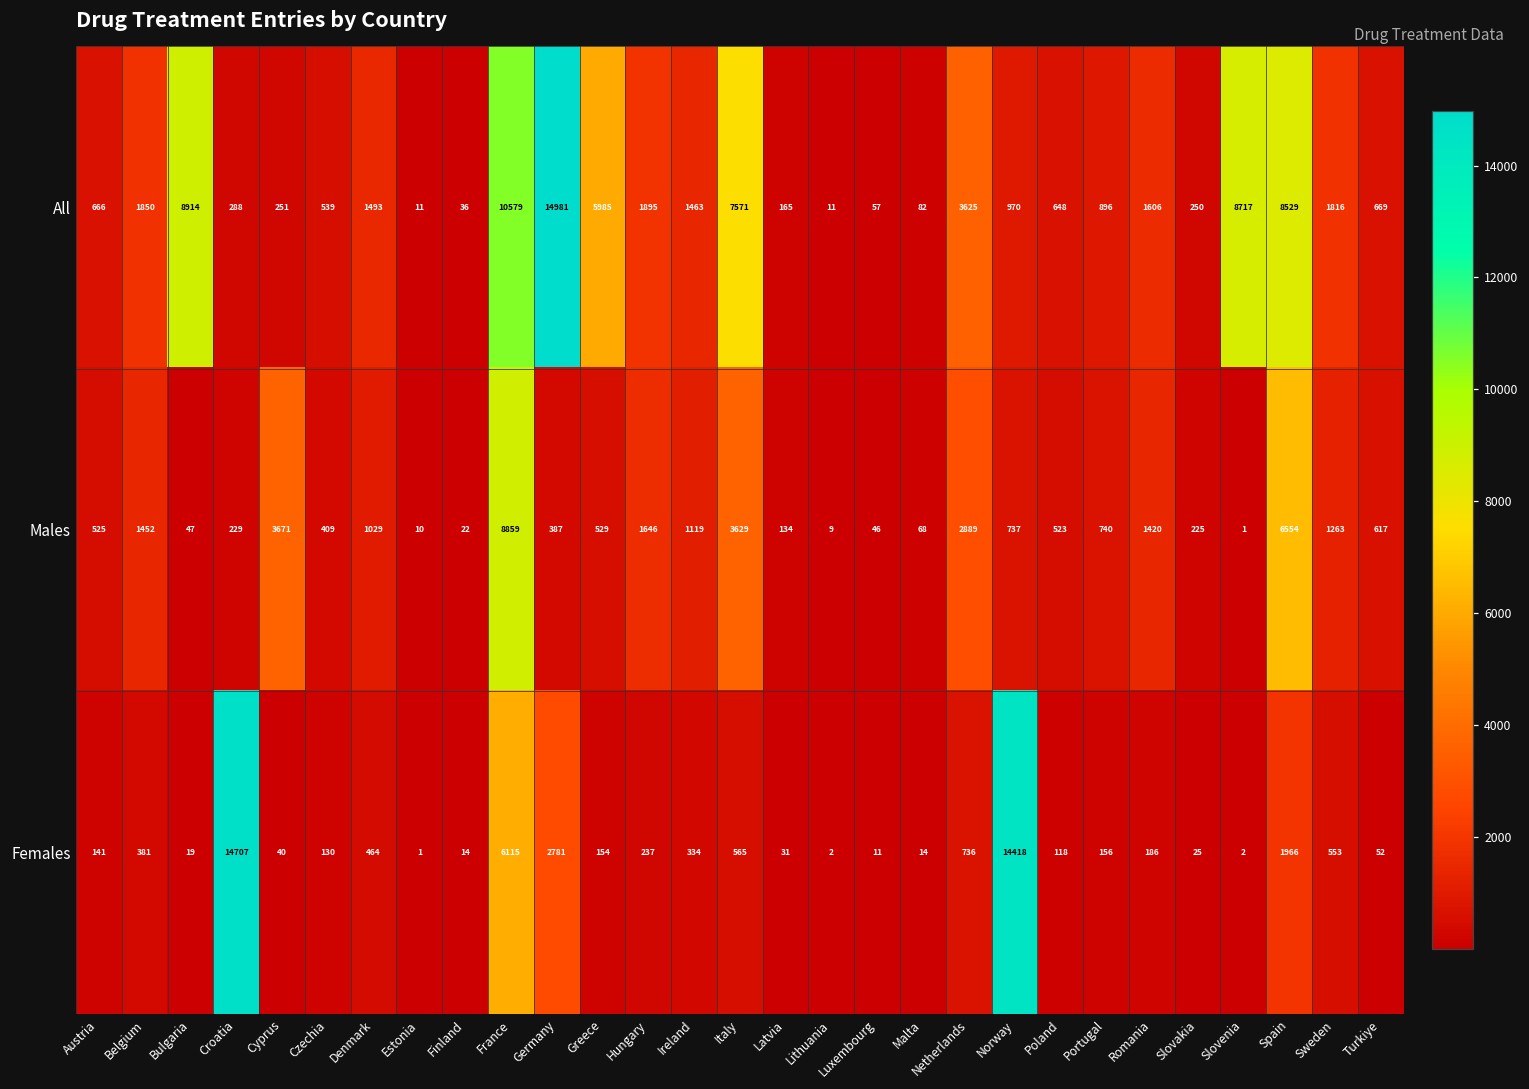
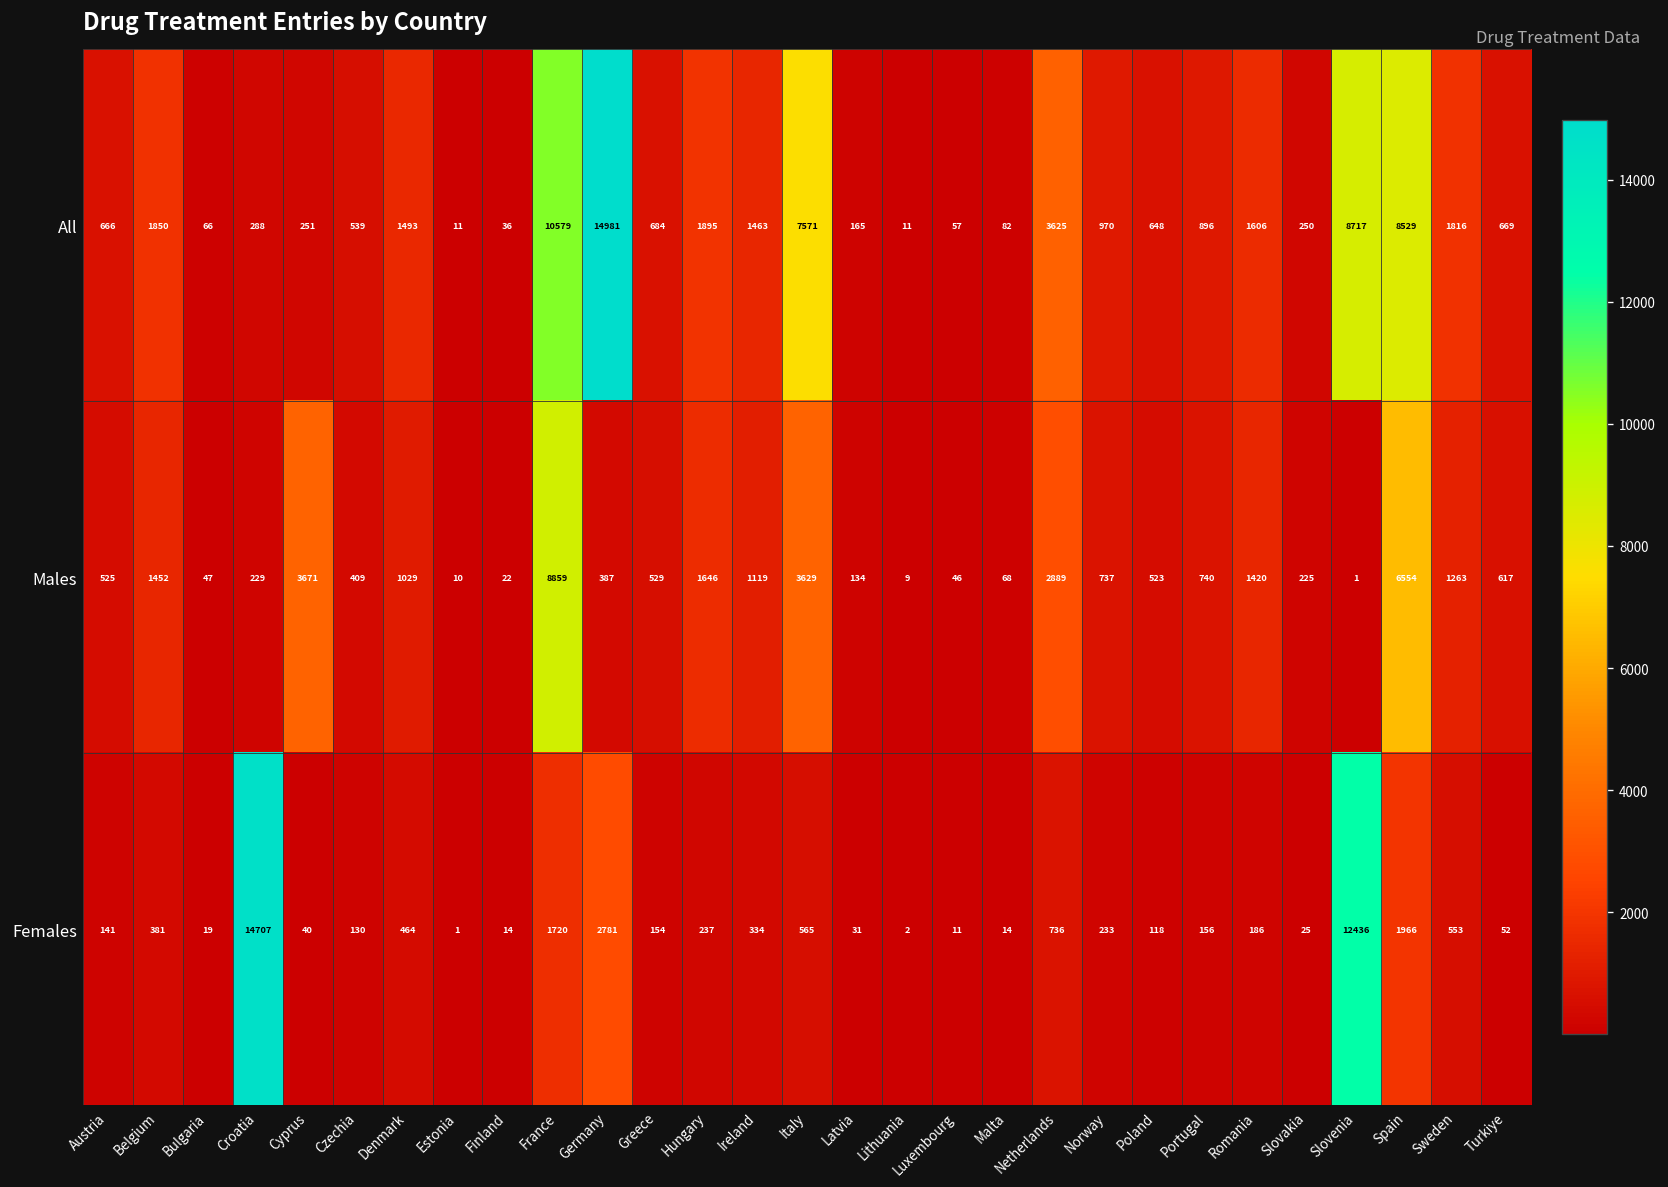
All, Bulgaria: 8914 -> 66
All, Greece: 5985 -> 684
Females, France: 6115 -> 1720
Females, Norway: 14418 -> 233
Females, Slovenia: 2 -> 12436
